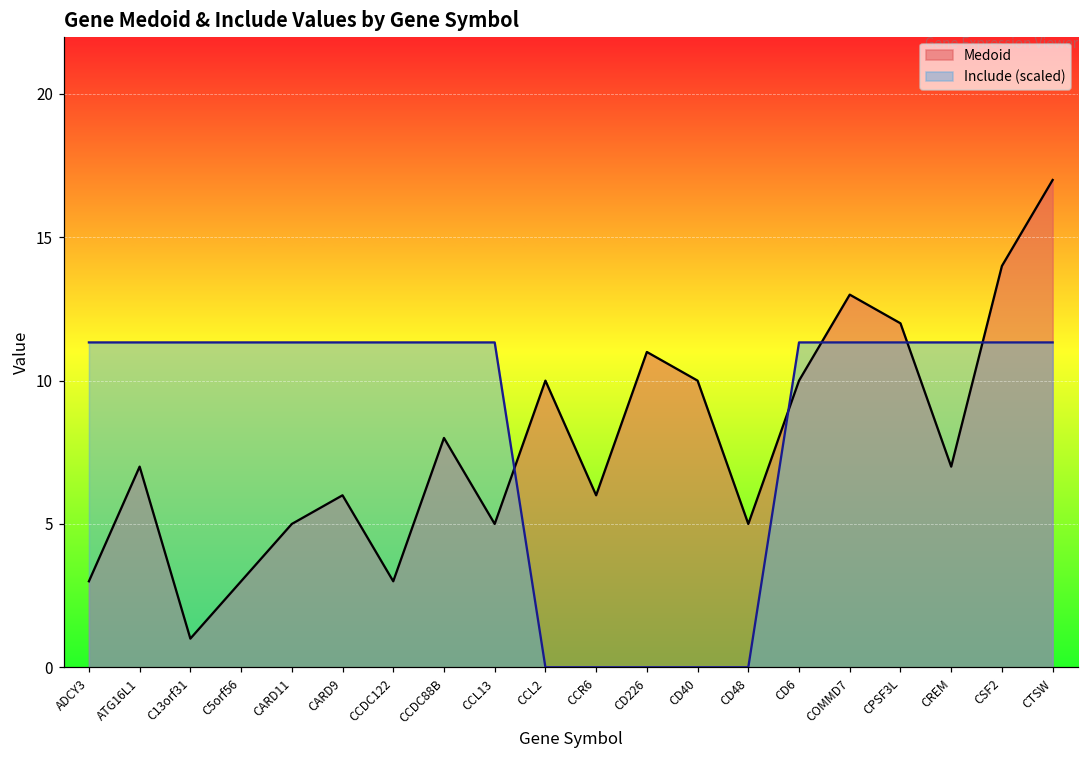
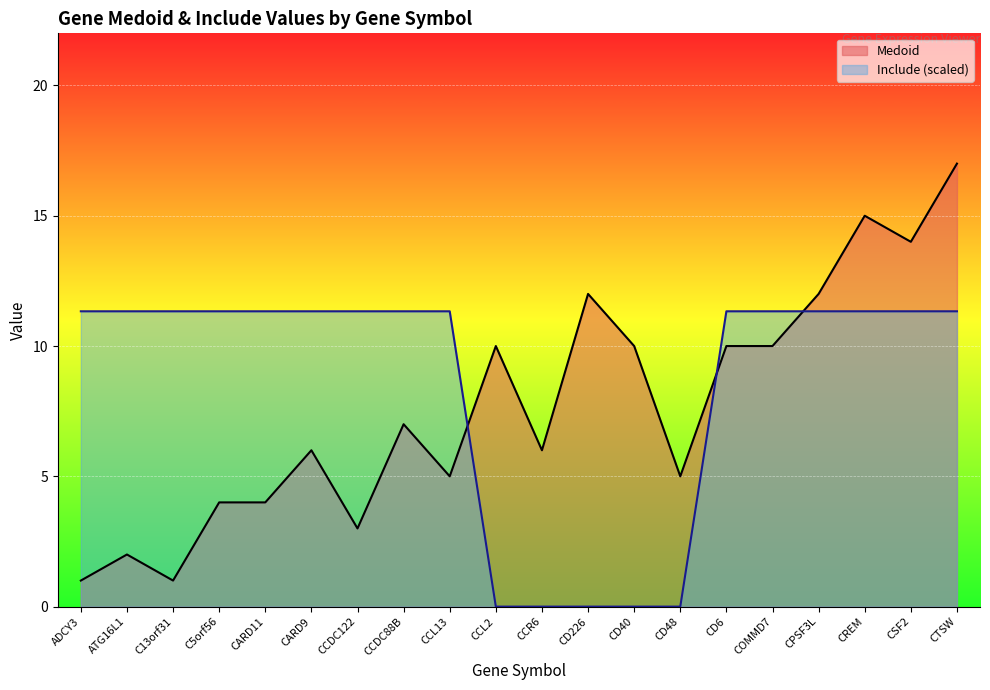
Medoid, ADCY3: 3 -> 1
Medoid, ATG16L1: 7 -> 2
Medoid, C5orf56: 3 -> 4
Medoid, CARD11: 5 -> 4
Medoid, CCDC88B: 8 -> 7
Medoid, CD226: 11 -> 12
Medoid, COMMD7: 13 -> 10
Medoid, CREM: 7 -> 15
